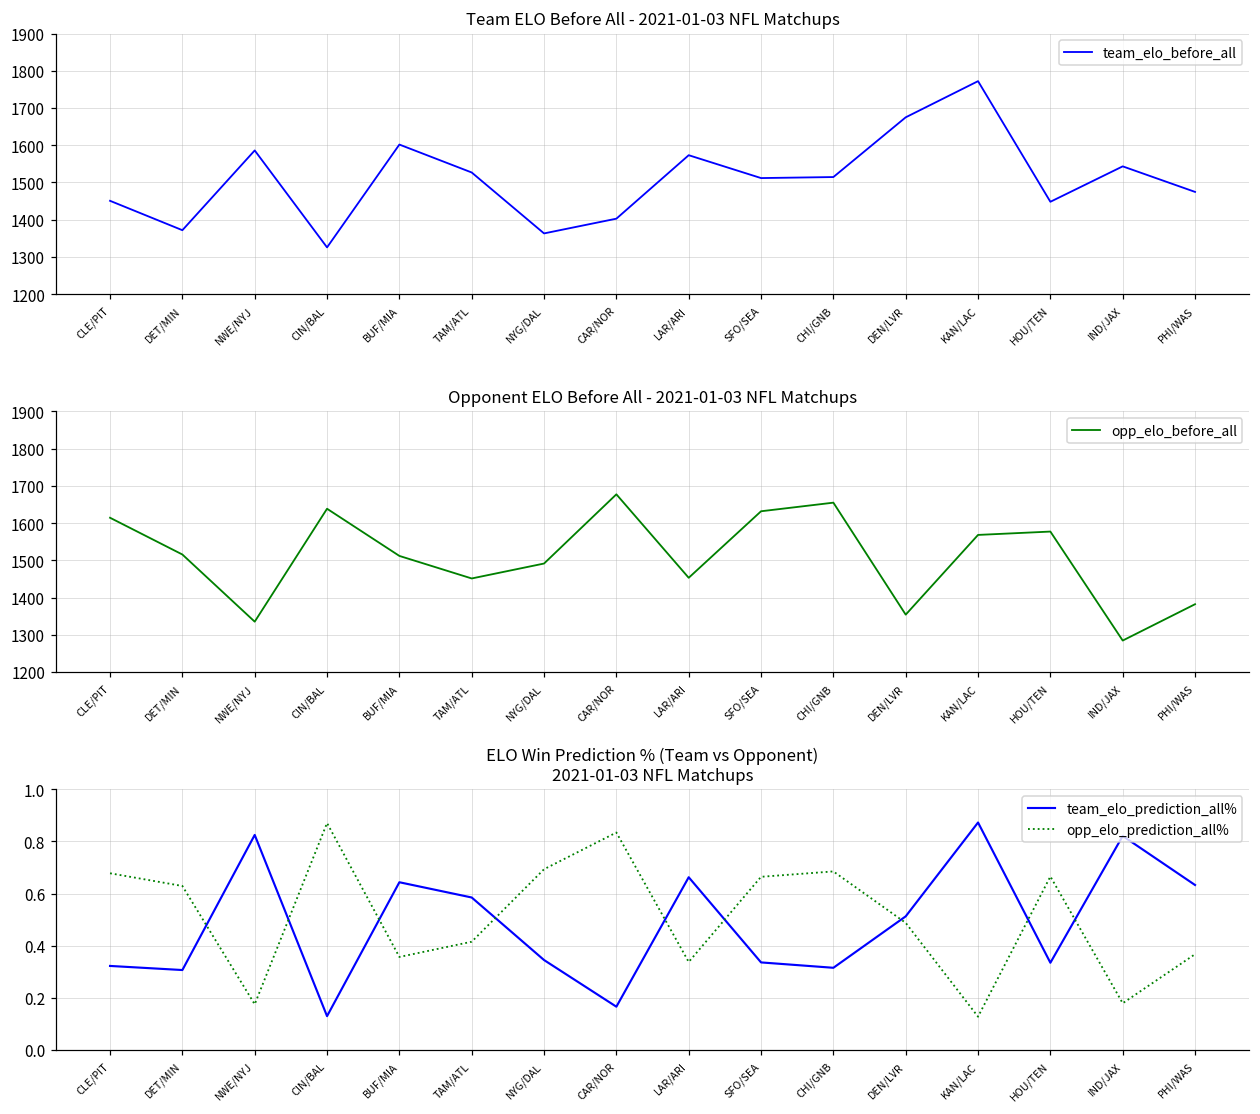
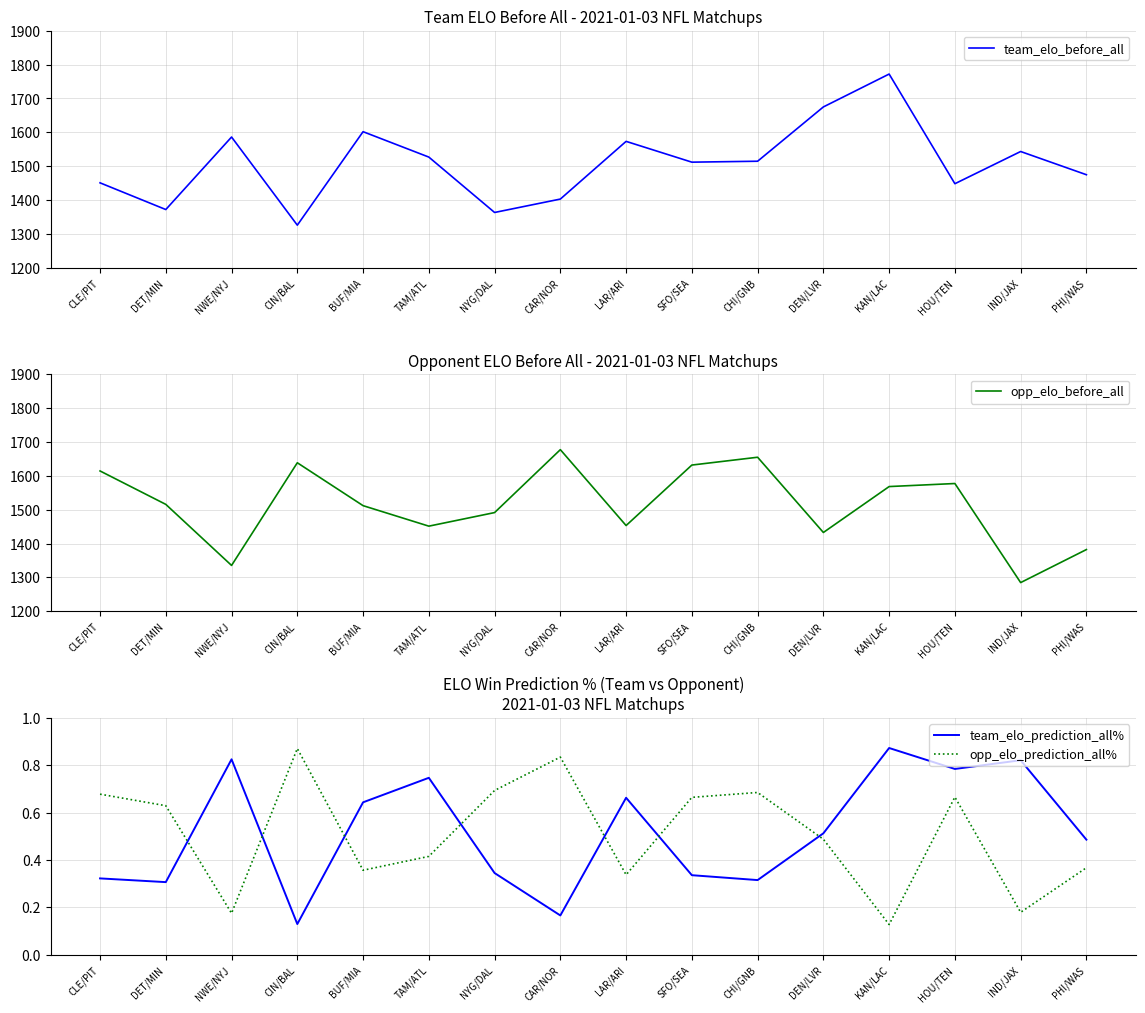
Opponent ELO Before All - 2021-01-03 NFL Matchups, DEN/LVR: 1350 -> 1430
ELO Win Prediction % (Team vs Opponent) 2021-01-03 NFL Matchups, team_elo_prediction_all%, TAM/ATL: 0.58 -> 0.75
ELO Win Prediction % (Team vs Opponent) 2021-01-03 NFL Matchups, team_elo_prediction_all%, HOU/TEN: 0.33 -> 0.78
ELO Win Prediction % (Team vs Opponent) 2021-01-03 NFL Matchups, team_elo_prediction_all%, PHI/WAS: 0.63 -> 0.49
